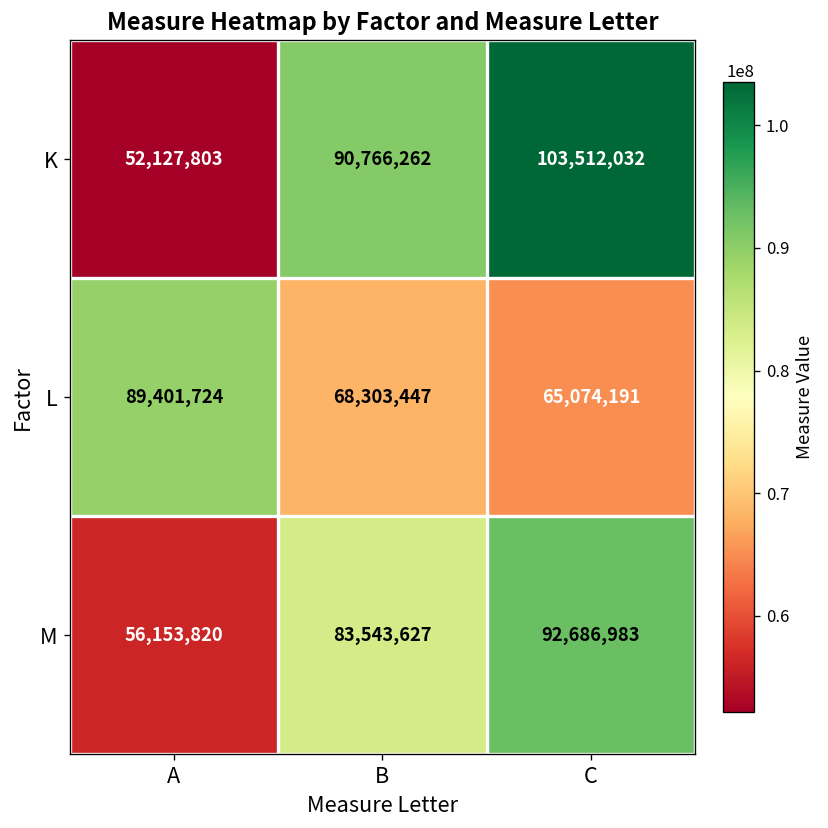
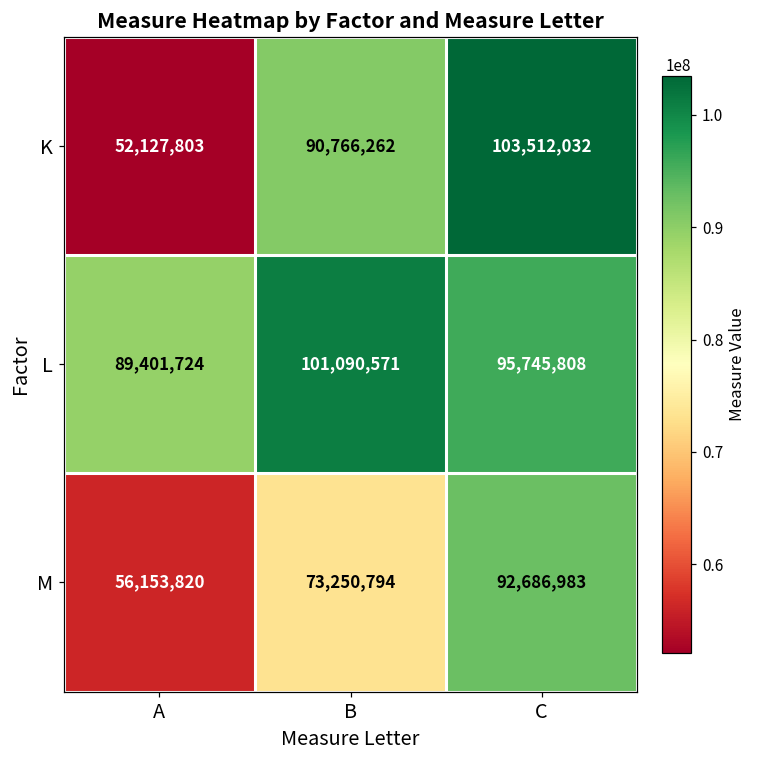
L, B: 68,303,447 -> 101,090,571
L, C: 65,074,191 -> 95,745,808
M, B: 83,543,627 -> 73,250,794
